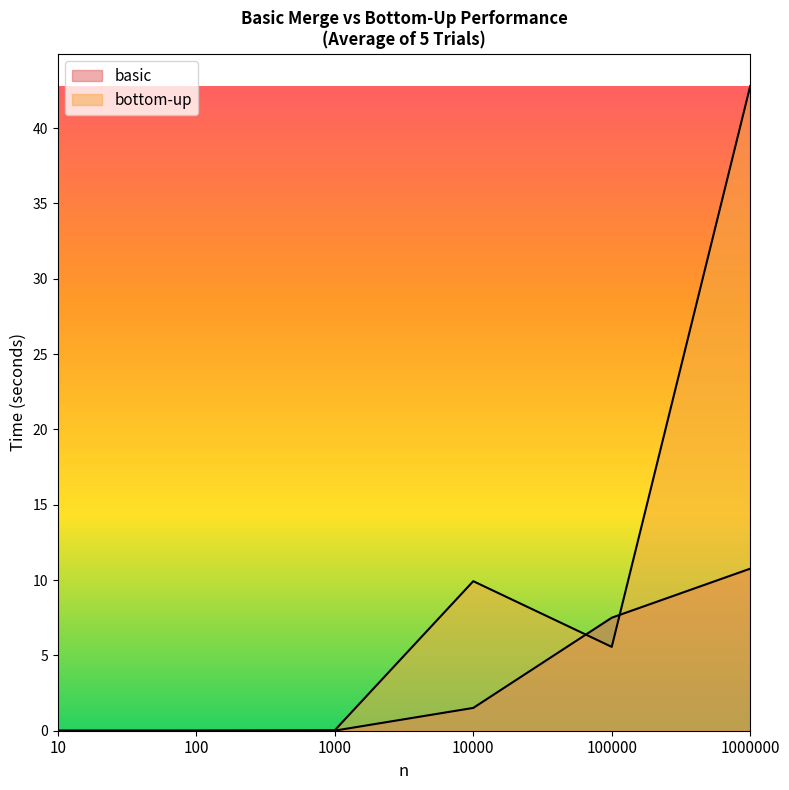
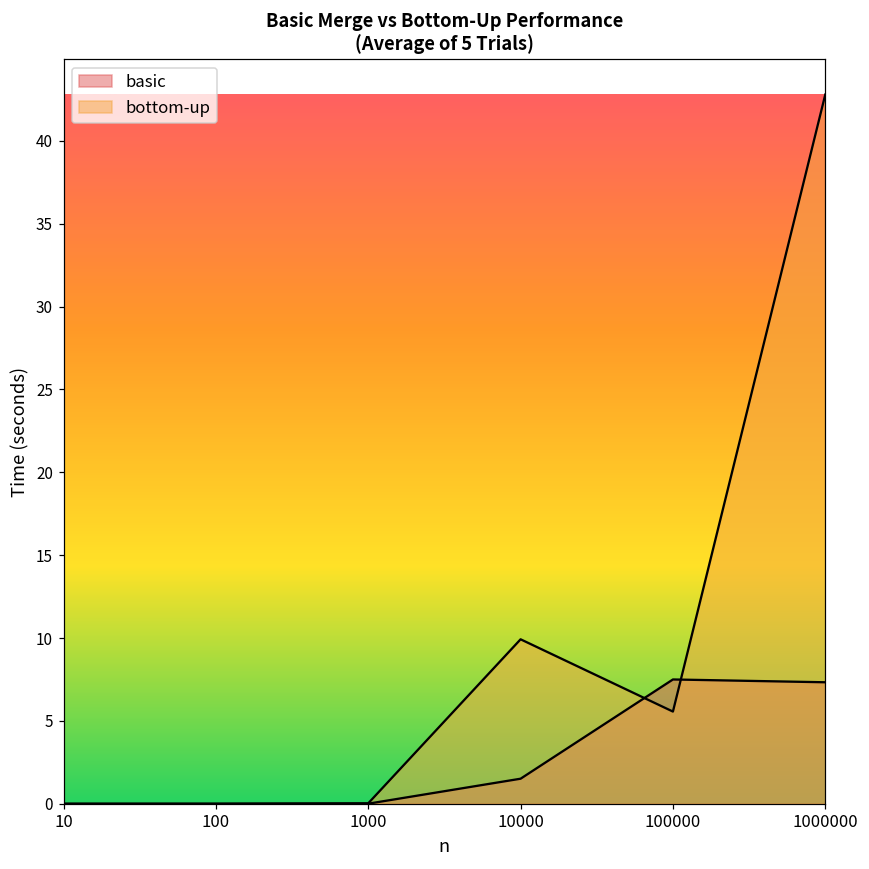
basic, 1000000: 10.8 -> 7.3
